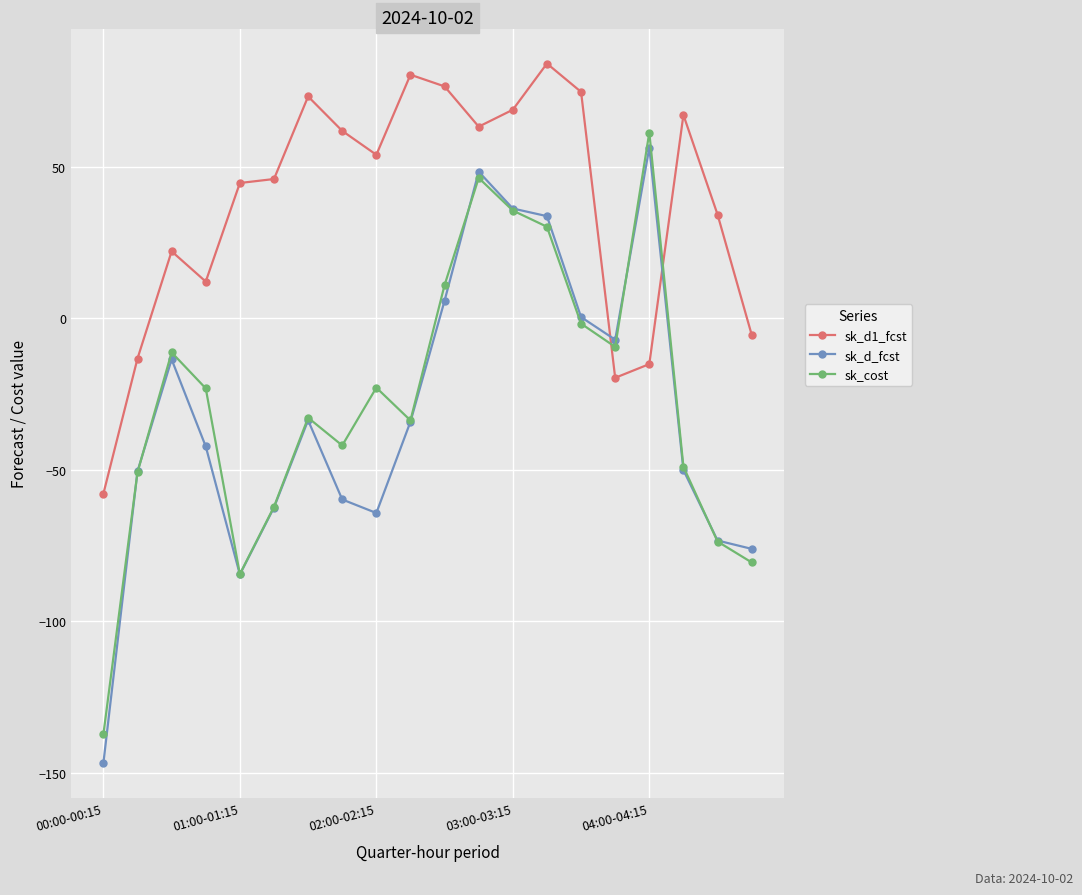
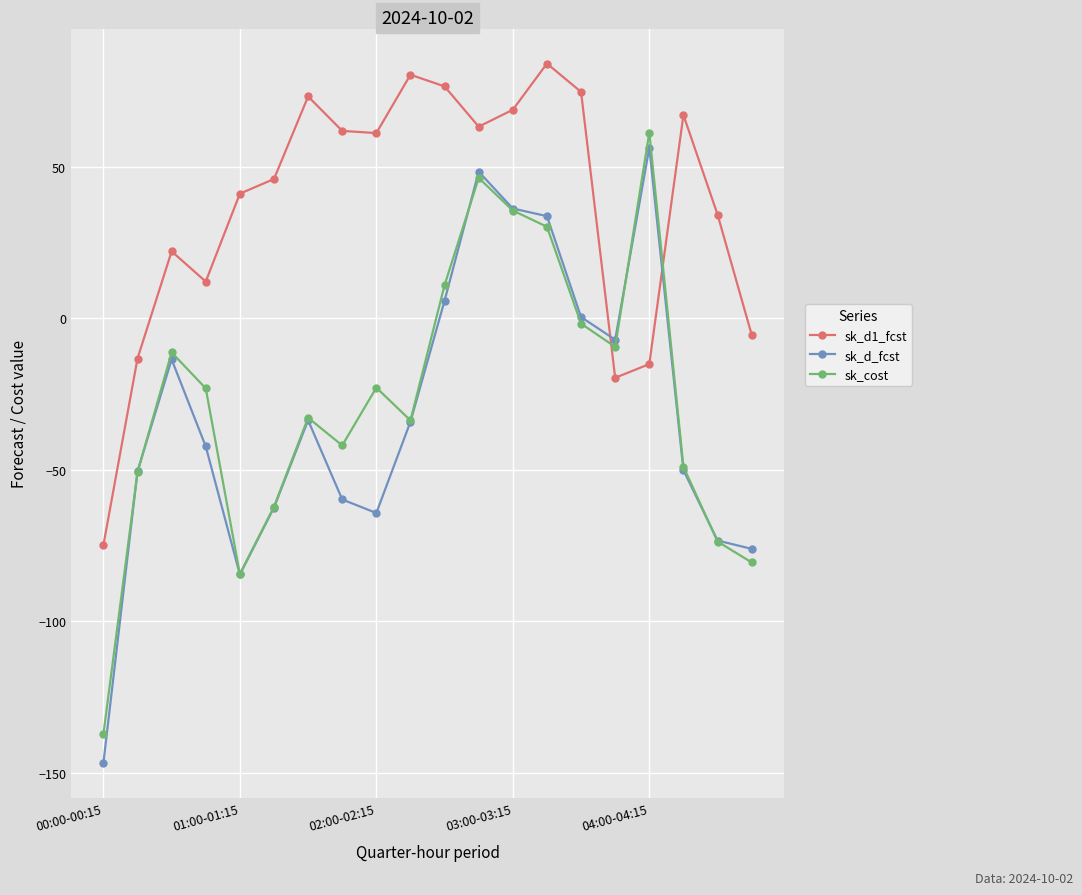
sk_d1_fcst, 00:00-00:15: -58 -> -75
sk_d1_fcst, 01:00-01:15: 45 -> 41
sk_d1_fcst, 02:00-02:15: 54 -> 61
